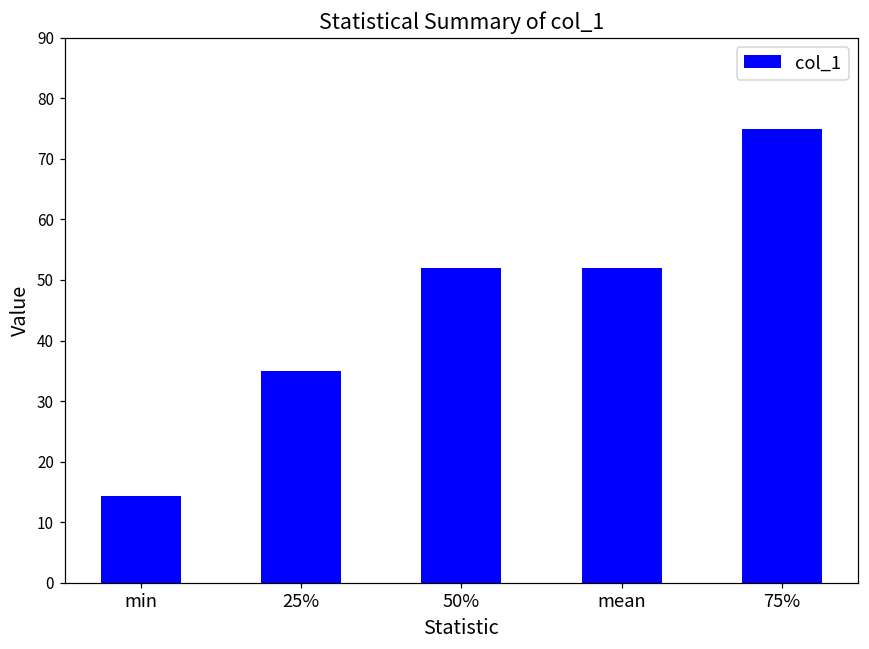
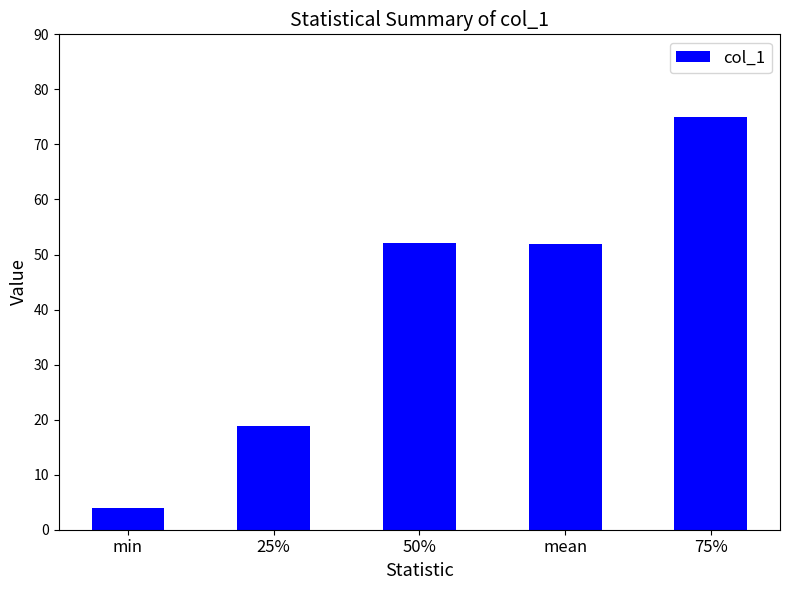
min: 14 -> 4
25%: 35 -> 19
